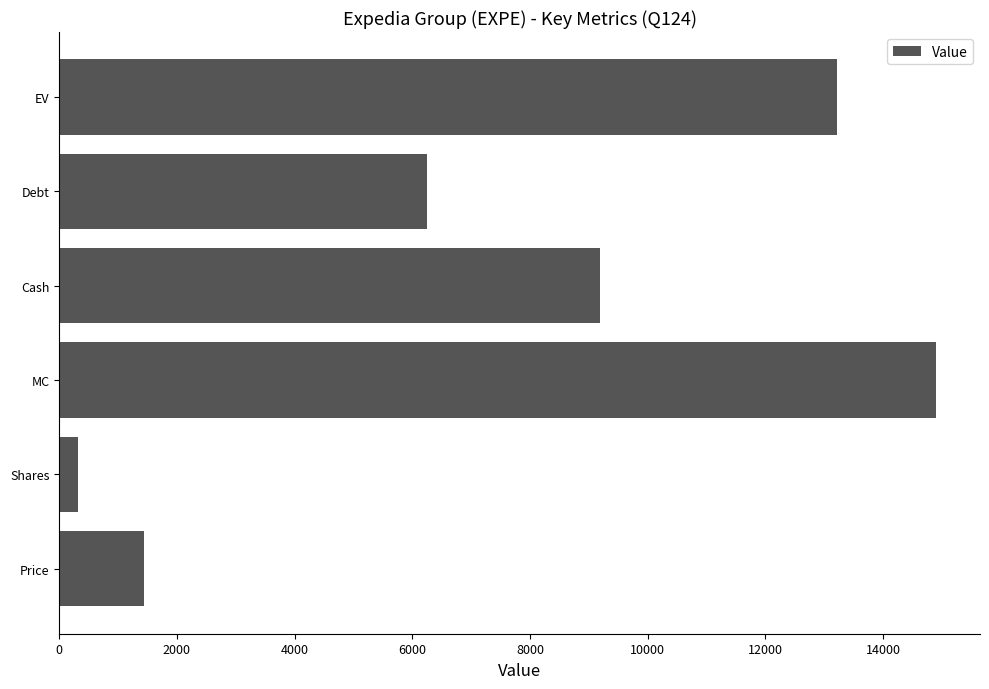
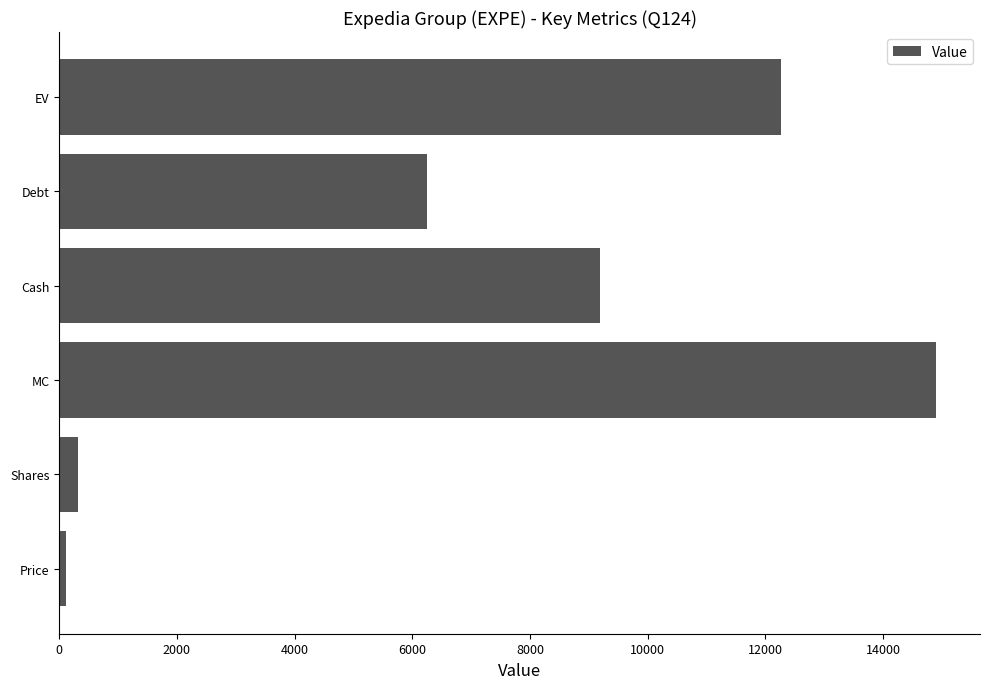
EV: 13200 -> 12300
Price: 1400 -> 100
